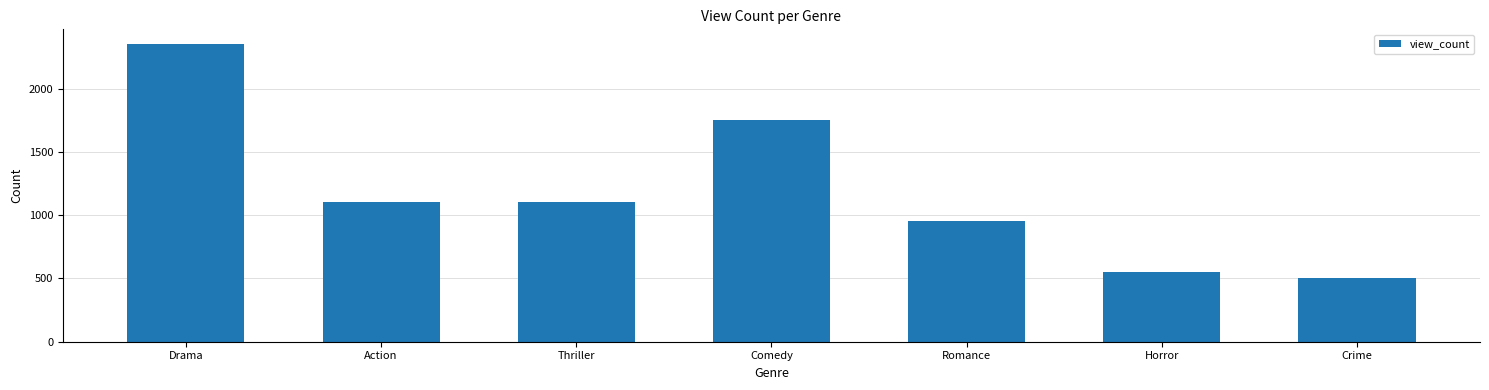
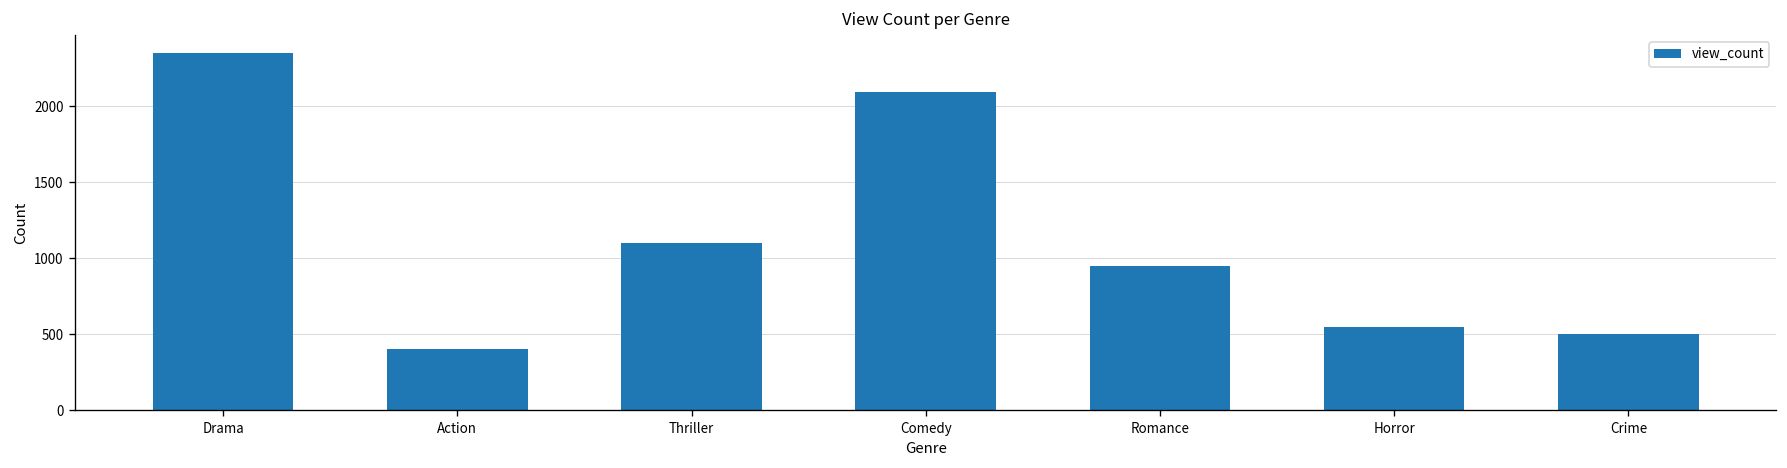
Action: 1100 -> 400
Comedy: 1750 -> 2100
